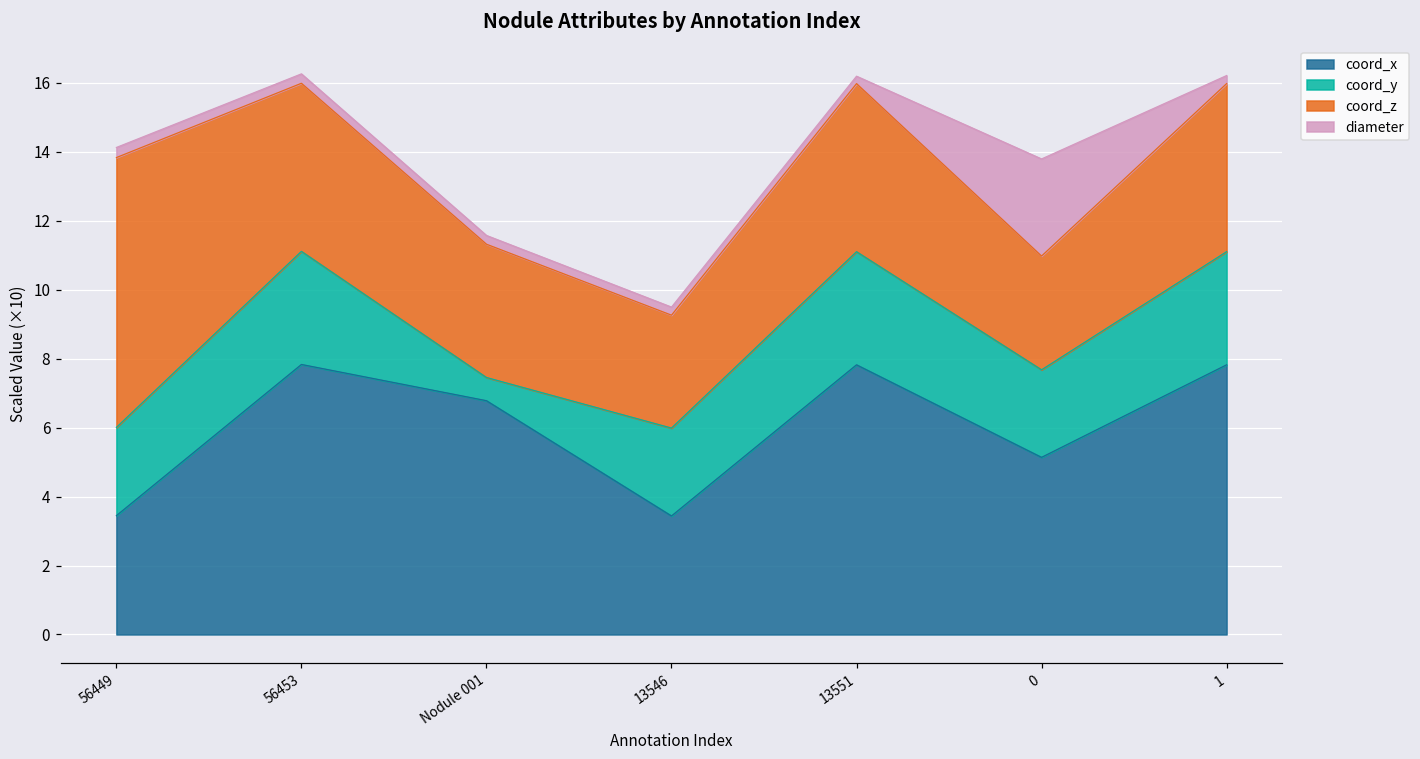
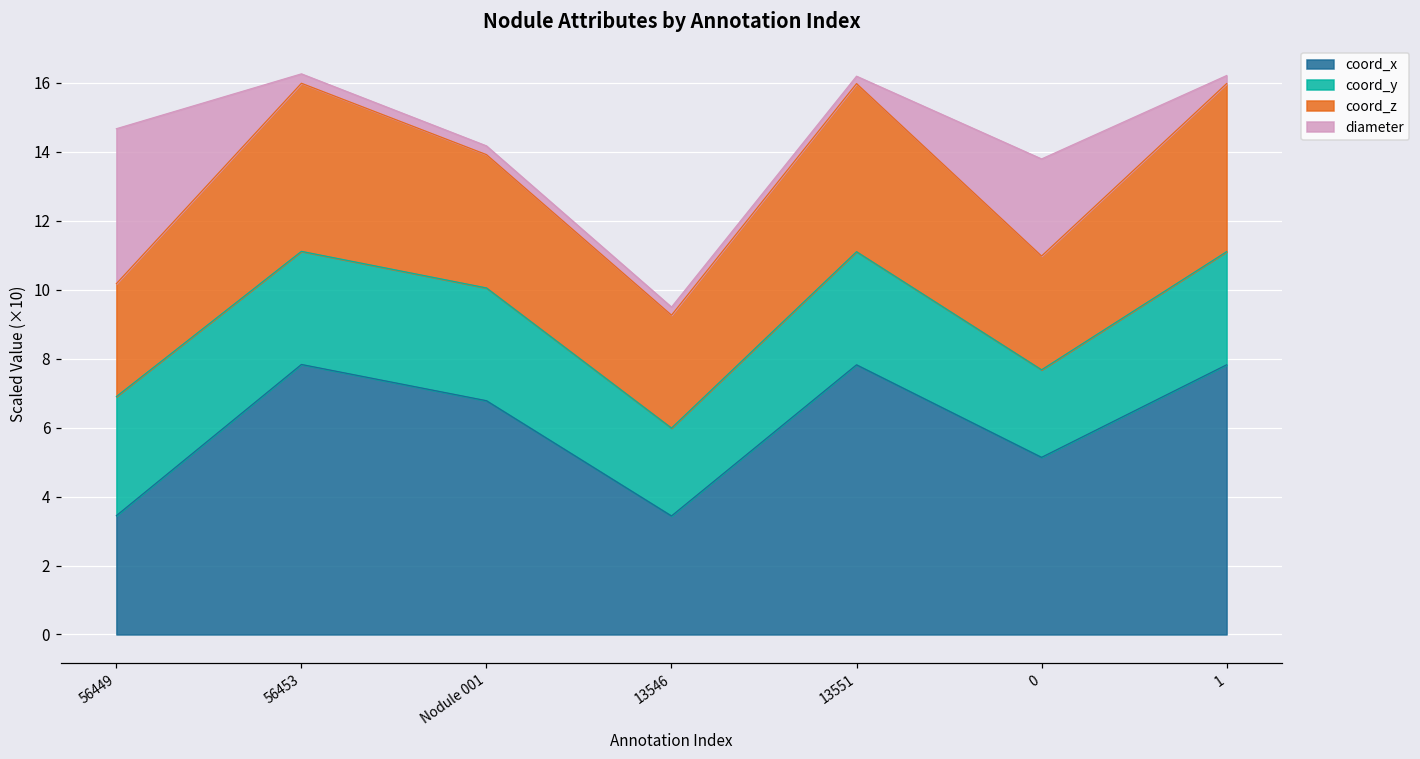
coord_y, 56449: 2.6 -> 3.5
coord_z, 56449: 7.8 -> 3.3
diameter, 56449: 0.3 -> 4.5
coord_y, Nodule 001: 0.7 -> 3.3
